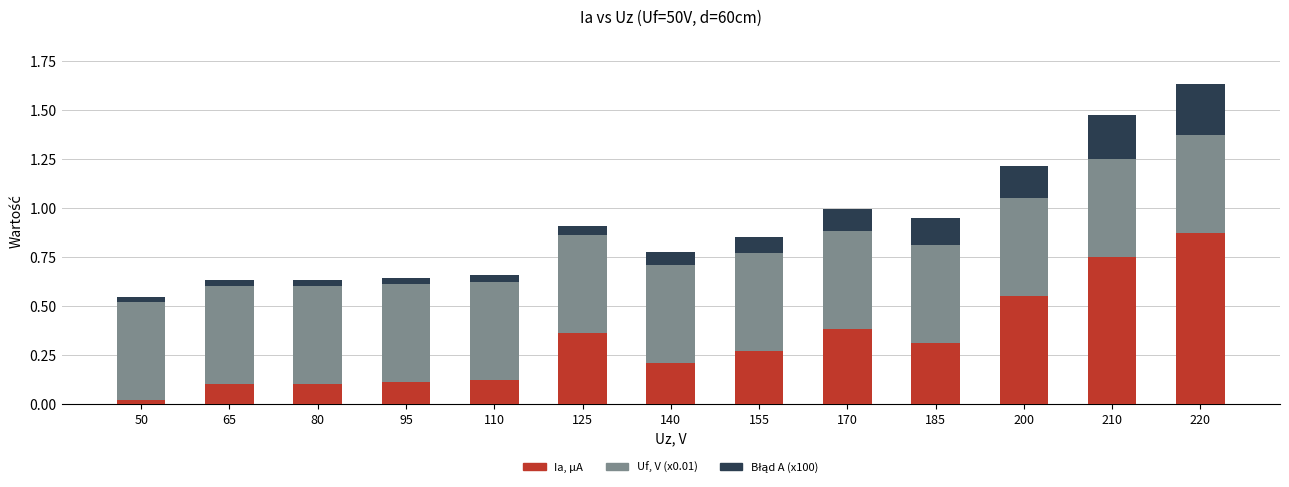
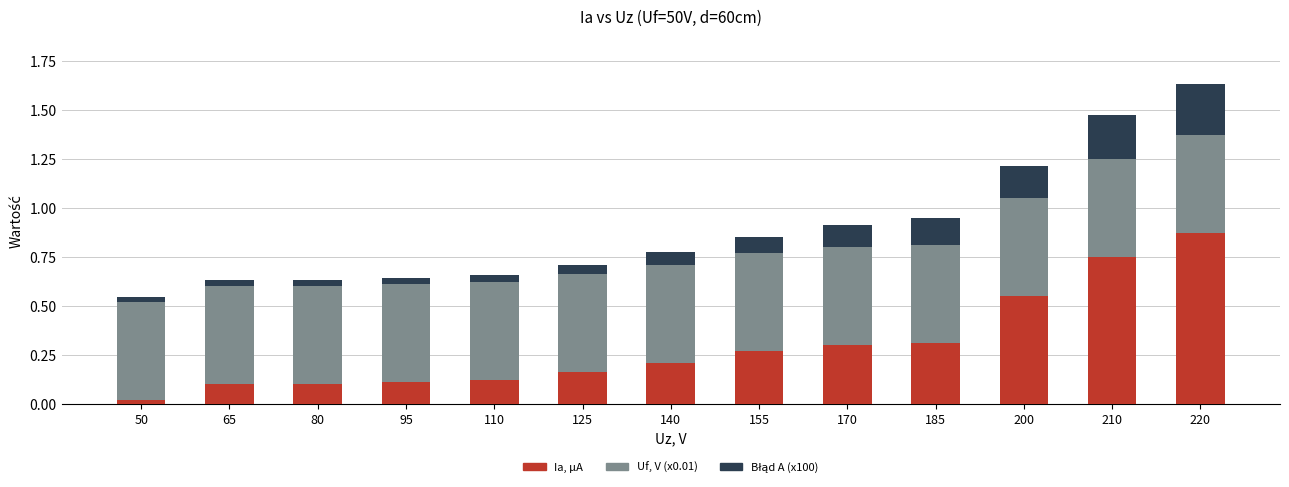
Ia, µA, 125: 0.36 -> 0.16
Ia, µA, 170: 0.38 -> 0.30
